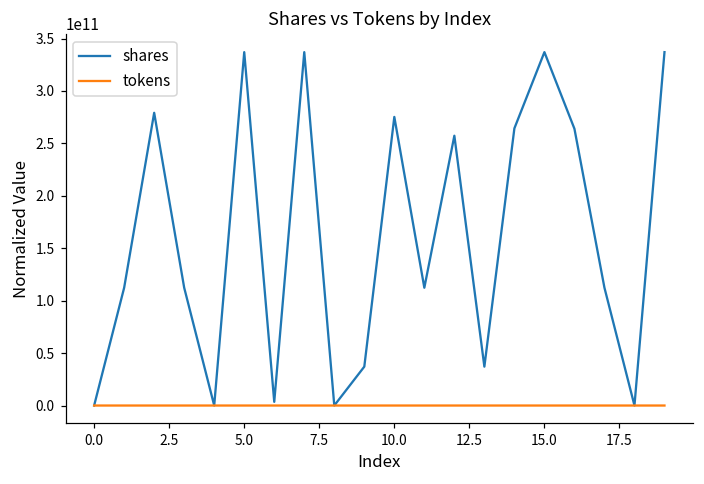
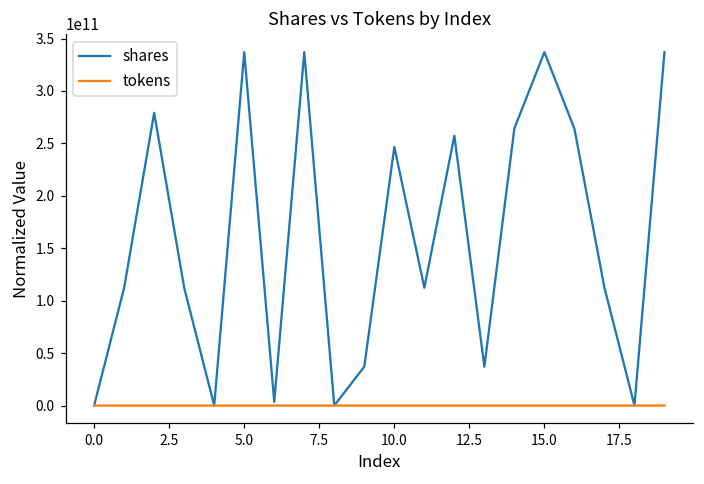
shares, 10.0: 280000000000 -> 250000000000
